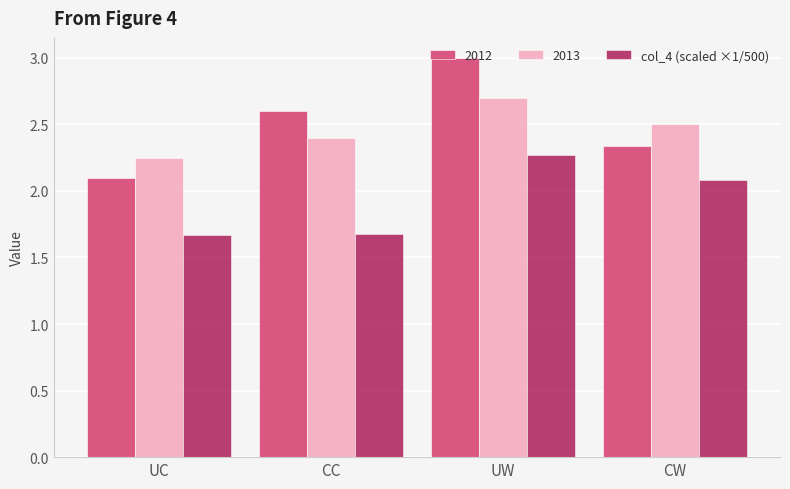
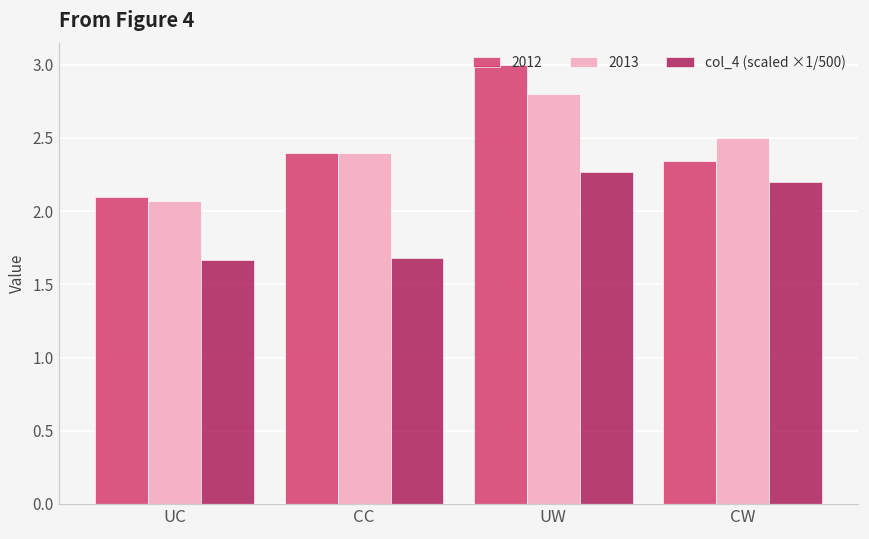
2013, UC: 2.25 -> 2.07
2012, CC: 2.6 -> 2.4
2013, UW: 2.7 -> 2.8
col_4 (scaled ×1/500), CW: 2.08 -> 2.20
